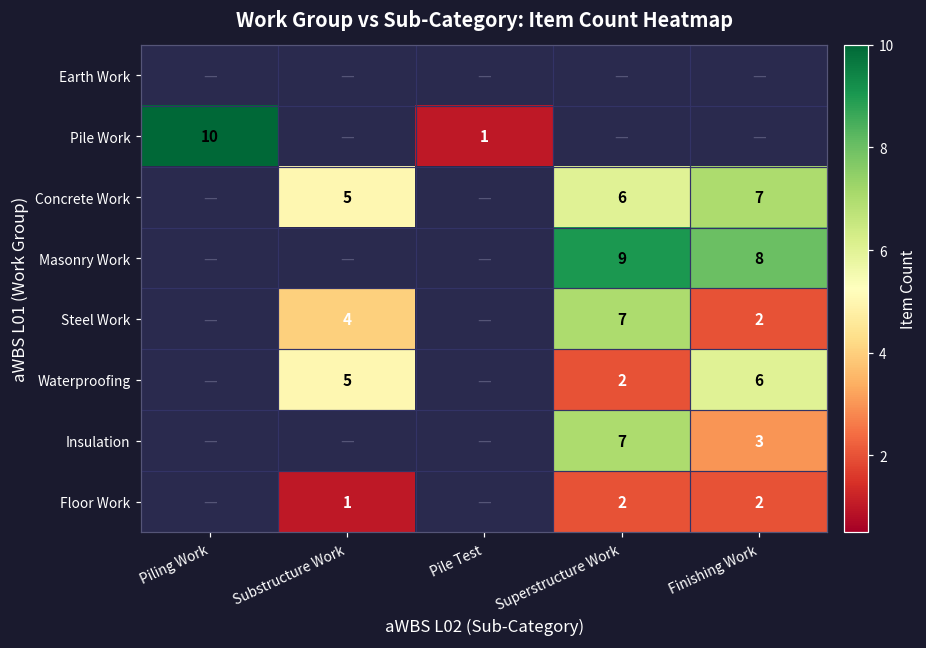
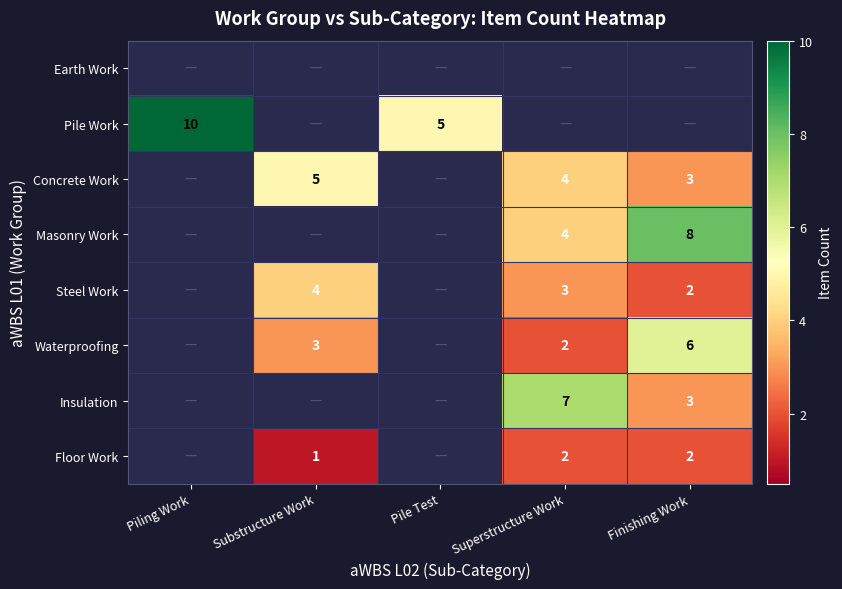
Pile Work, Pile Test: 1 -> 5
Concrete Work, Superstructure Work: 6 -> 4
Concrete Work, Finishing Work: 7 -> 3
Masonry Work, Superstructure Work: 9 -> 4
Steel Work, Superstructure Work: 7 -> 3
Waterproofing, Substructure Work: 5 -> 3
